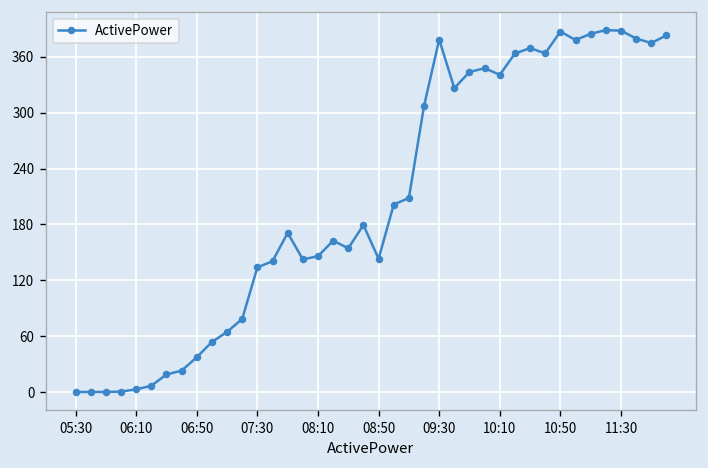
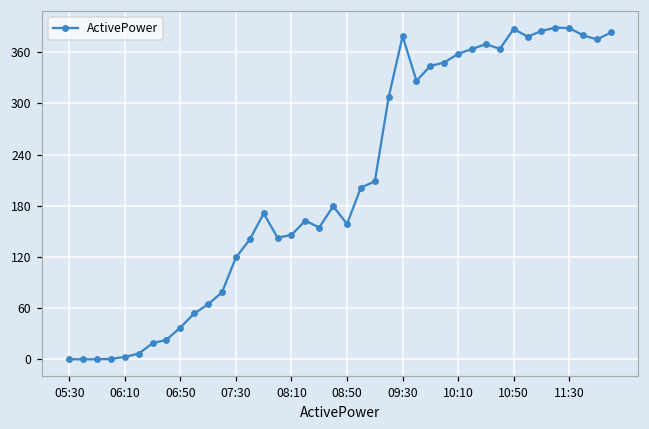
07:30: 130 -> 120
08:50: 140 -> 160
10:10: 340 -> 360
